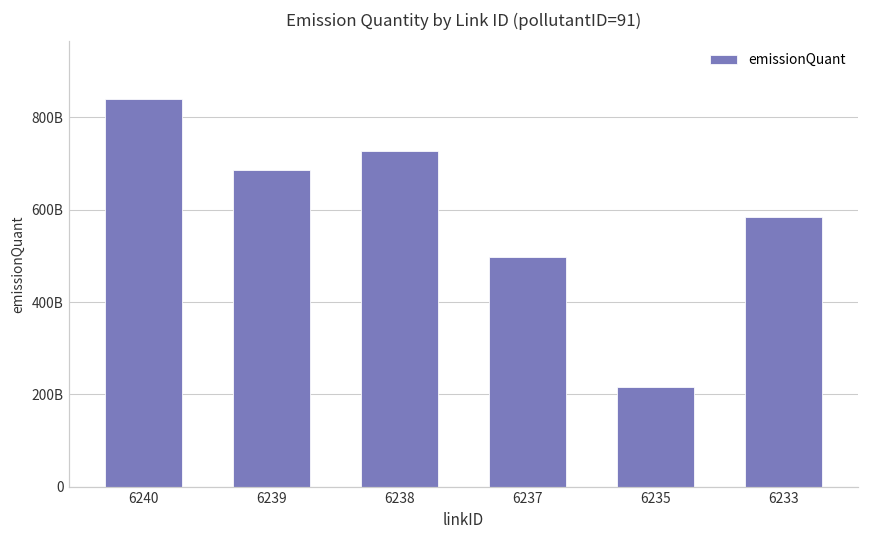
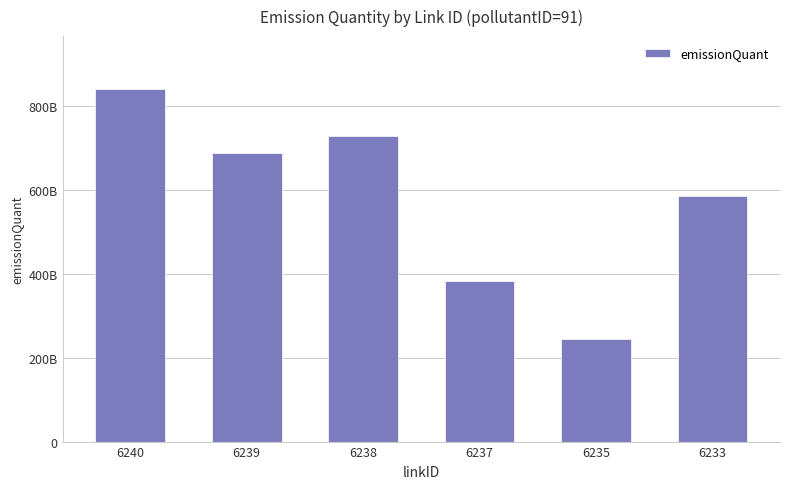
6237: 500000000000 -> 380000000000
6235: 220000000000 -> 240000000000
